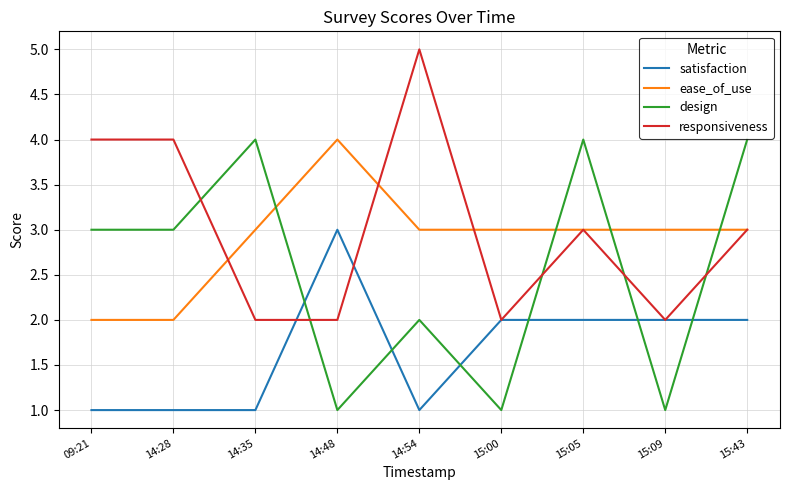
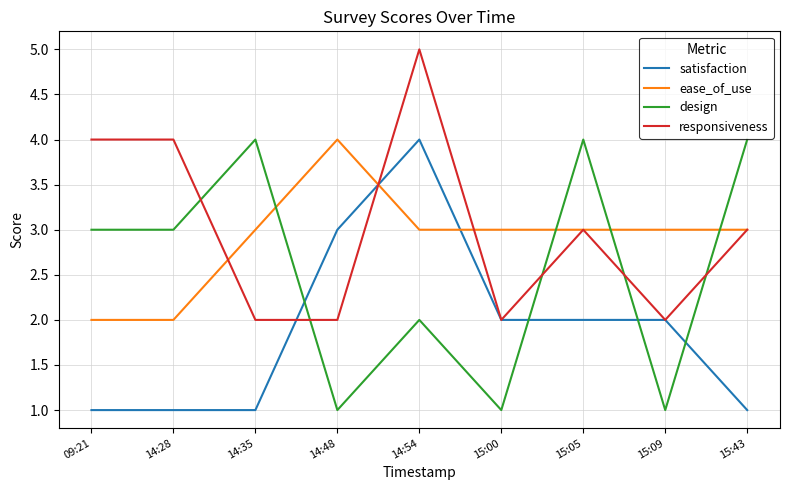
satisfaction, 14:54: 1 -> 4
satisfaction, 15:43: 2 -> 1
